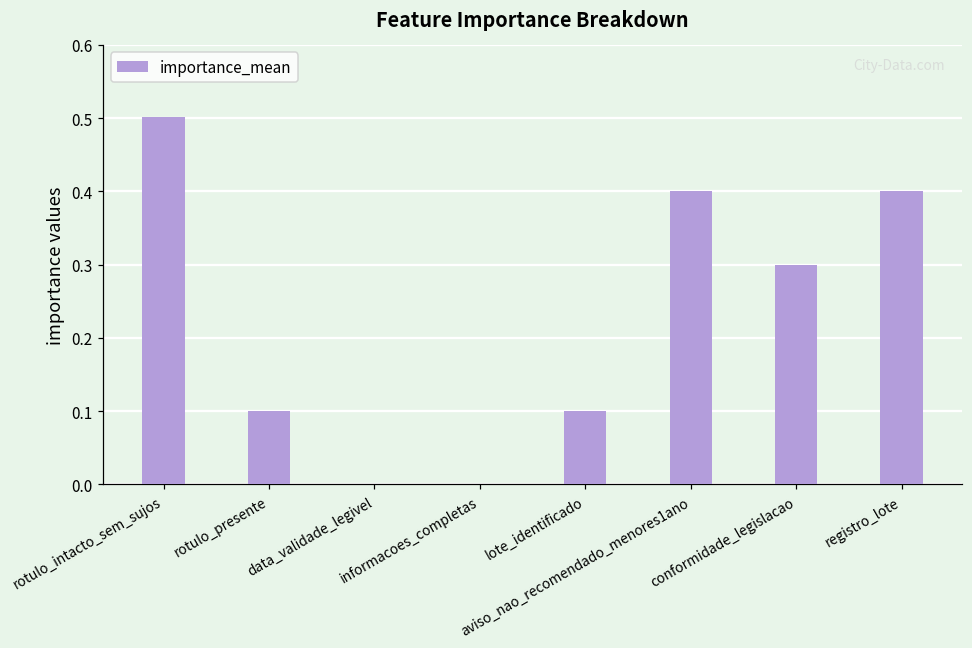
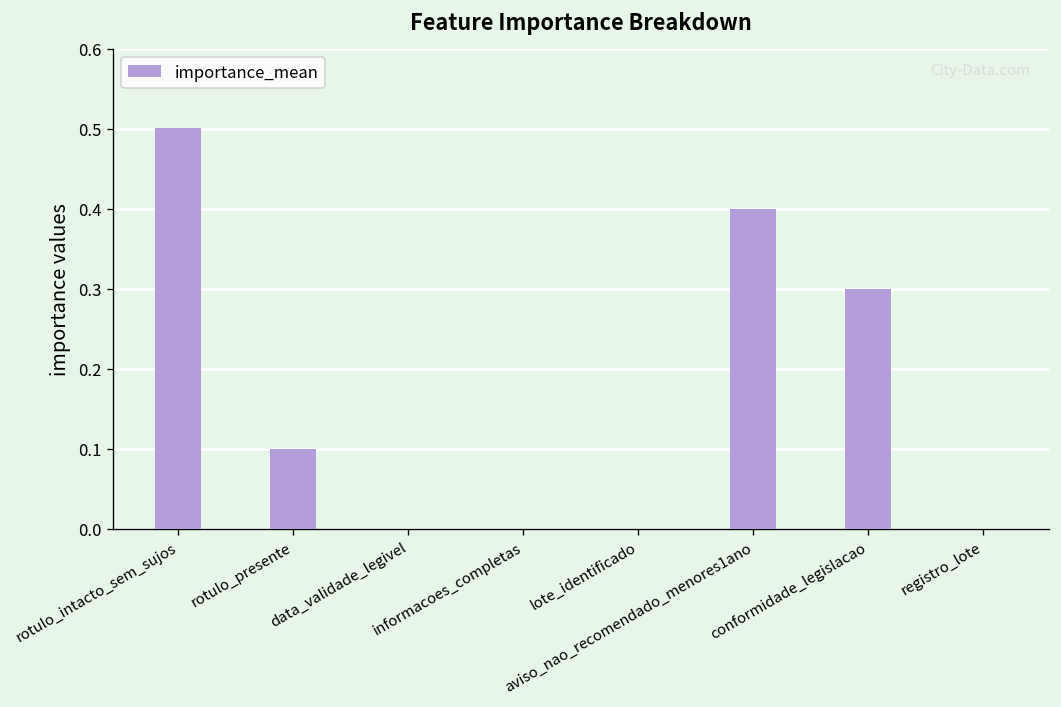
lote_identificado: 0.1 -> 0.0
registro_lote: 0.4 -> 0.0
